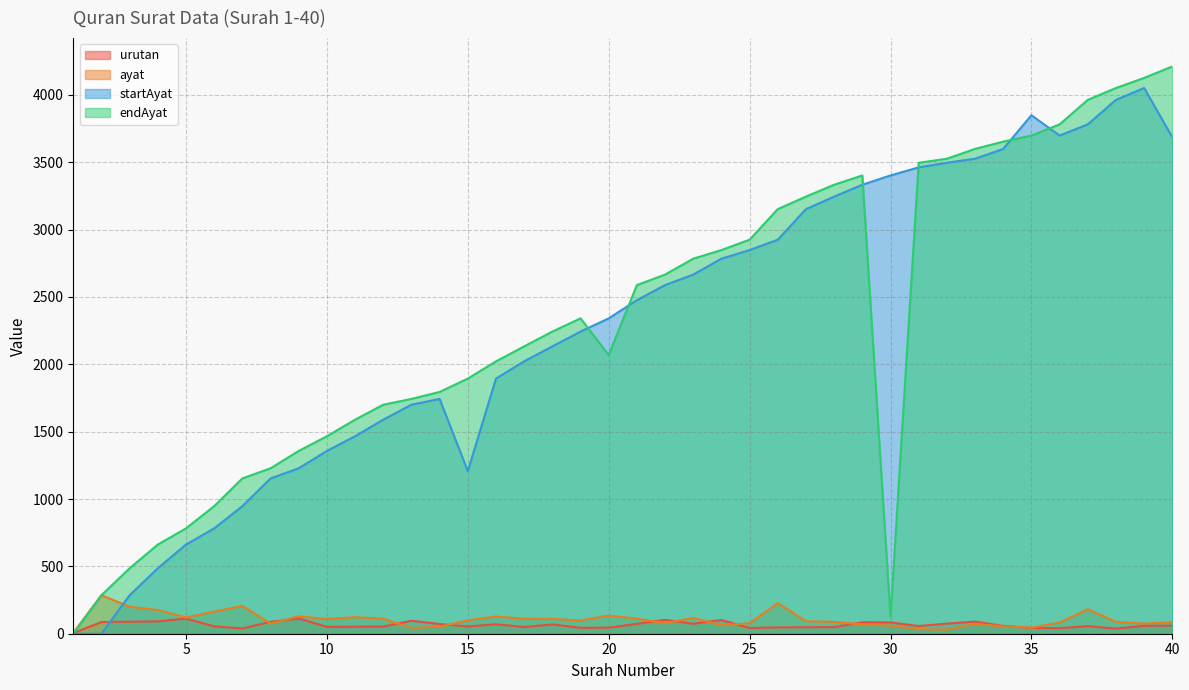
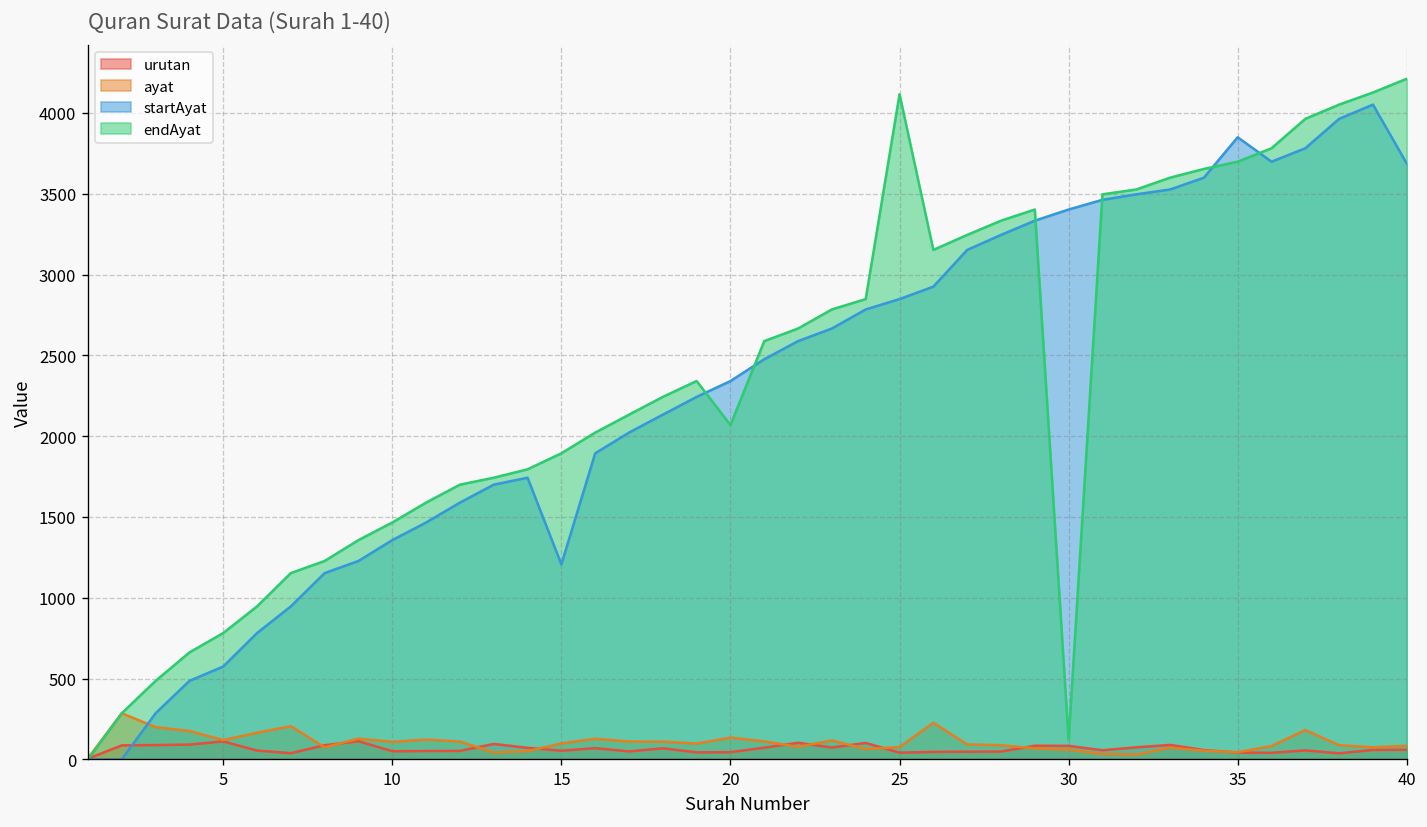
startAyat, 5: 660 -> 580
endAyat, 25: 2930 -> 4120
